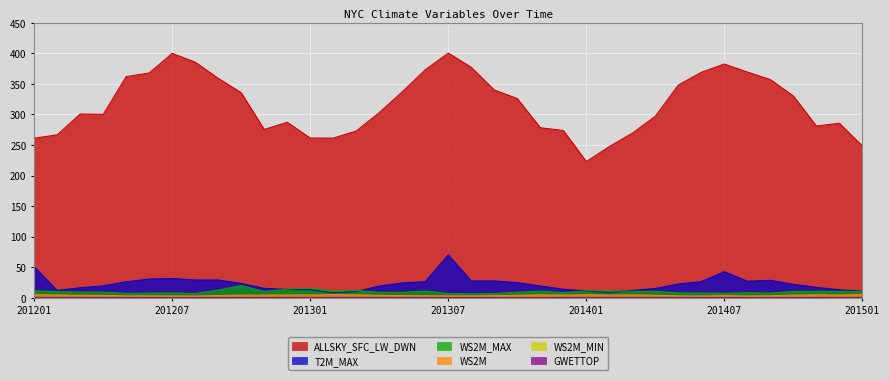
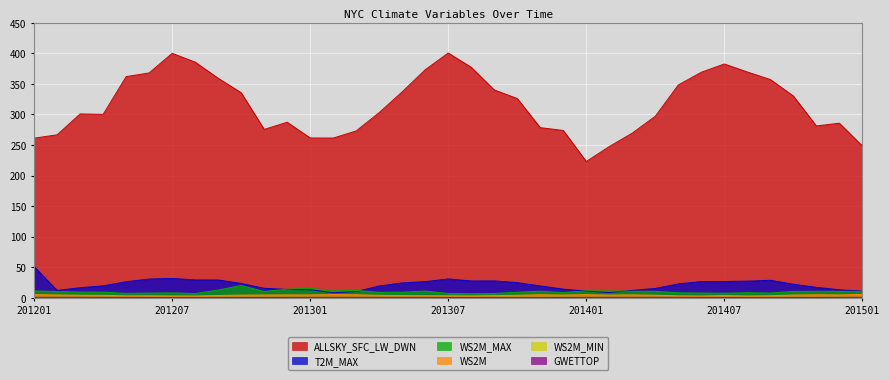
T2M_MAX, 201307: 70 -> 30
T2M_MAX, 201407: 40 -> 30
